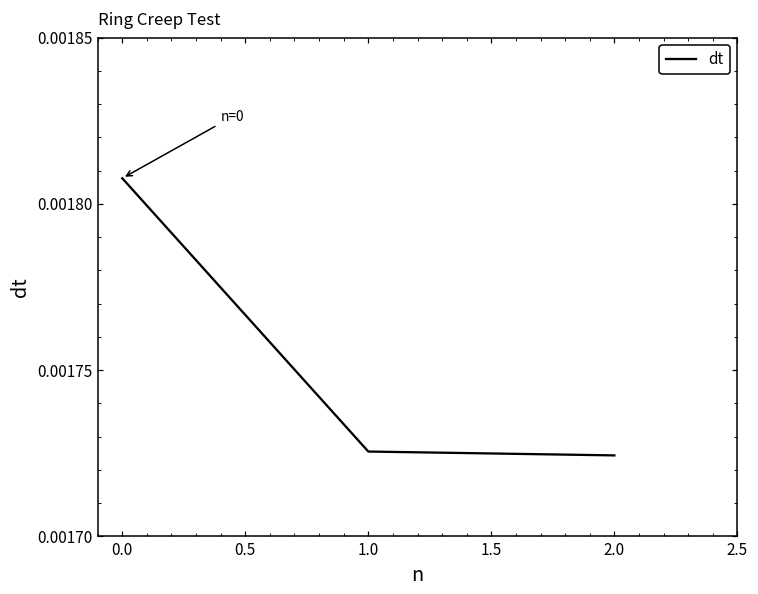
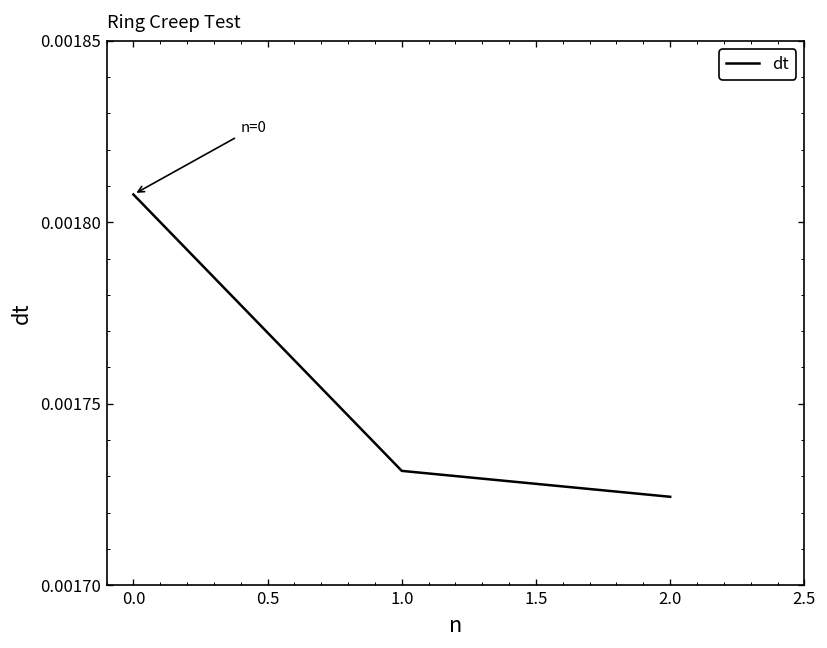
1.0: 0.001726 -> 0.001731
